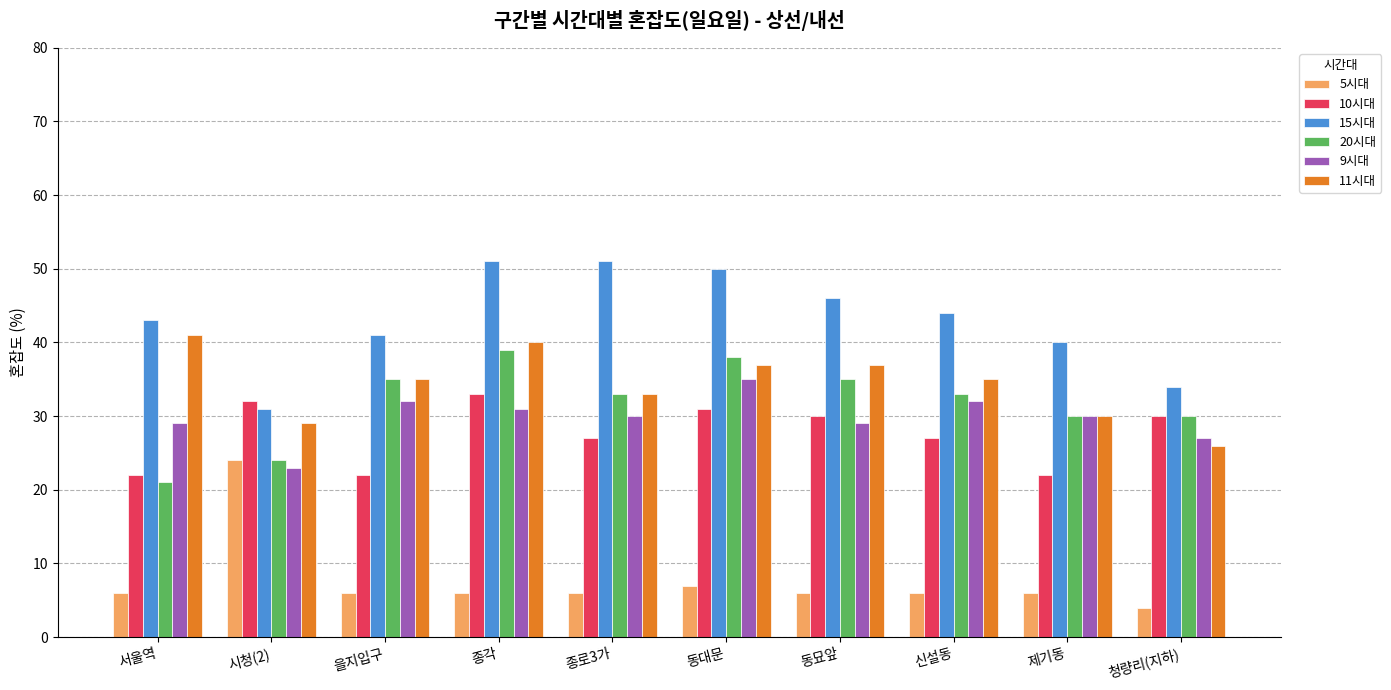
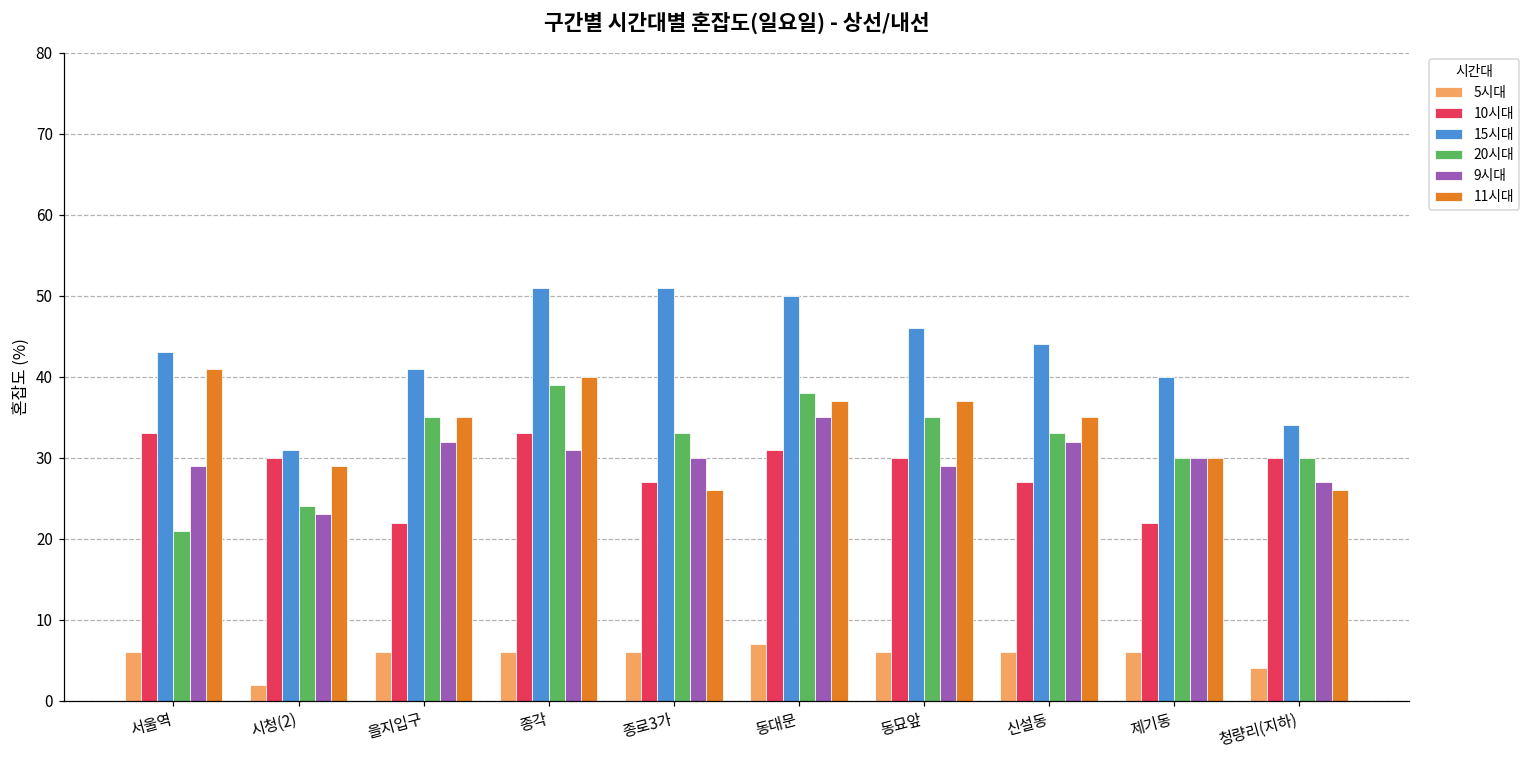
10시대, 서울역: 22 -> 33
5시대, 시청(2): 24 -> 2
10시대, 시청(2): 32 -> 30
11시대, 종로3가: 33 -> 26
